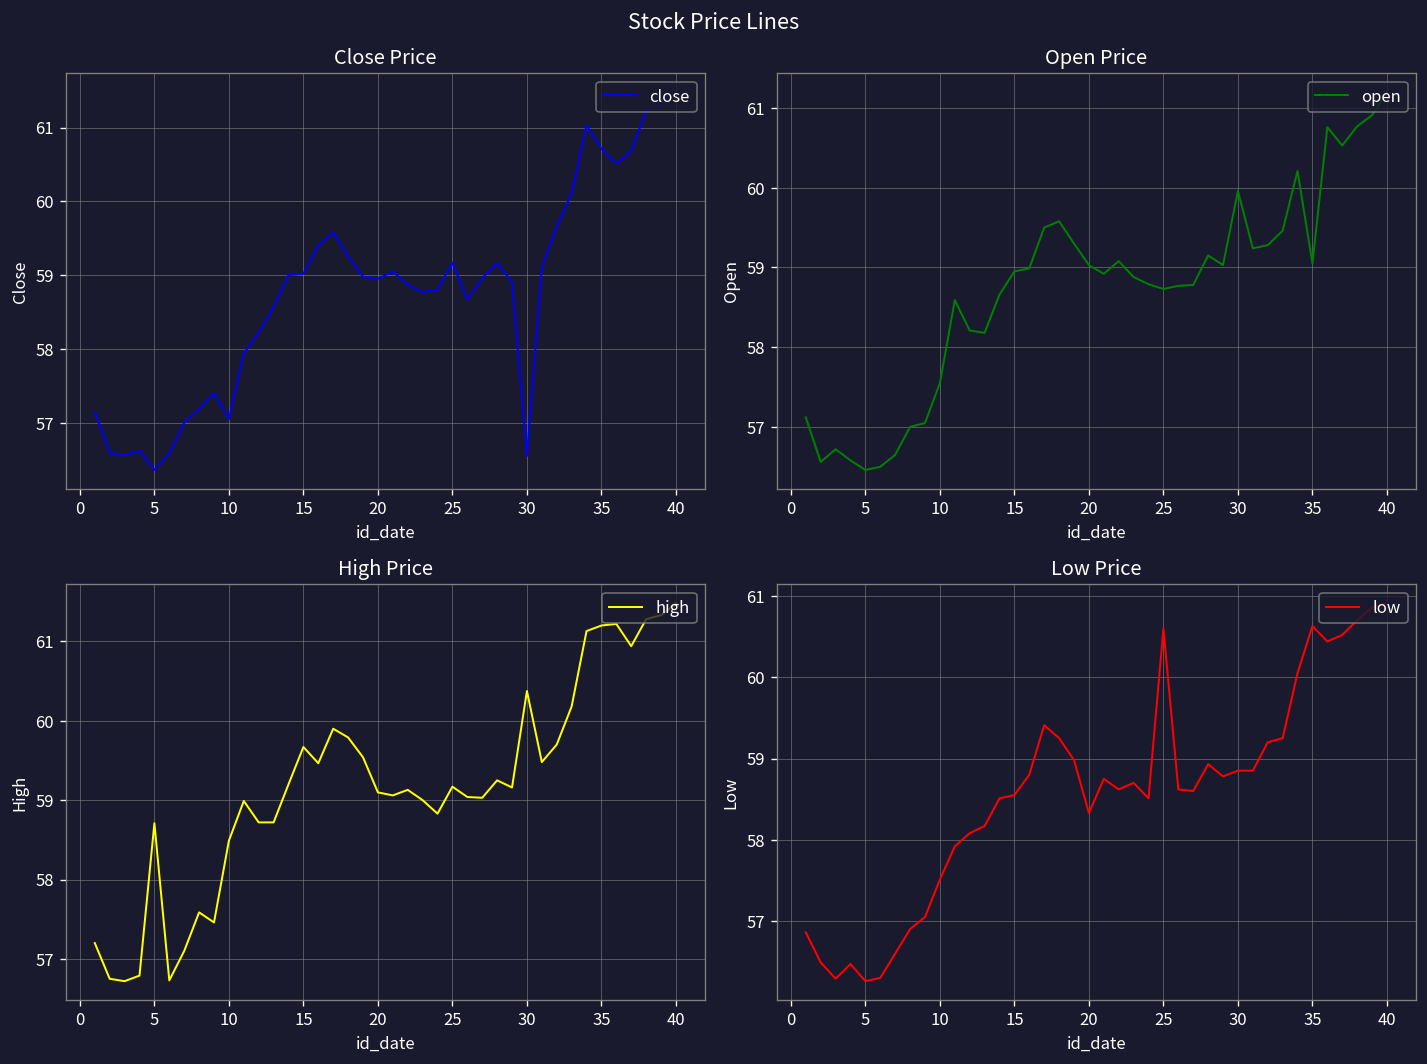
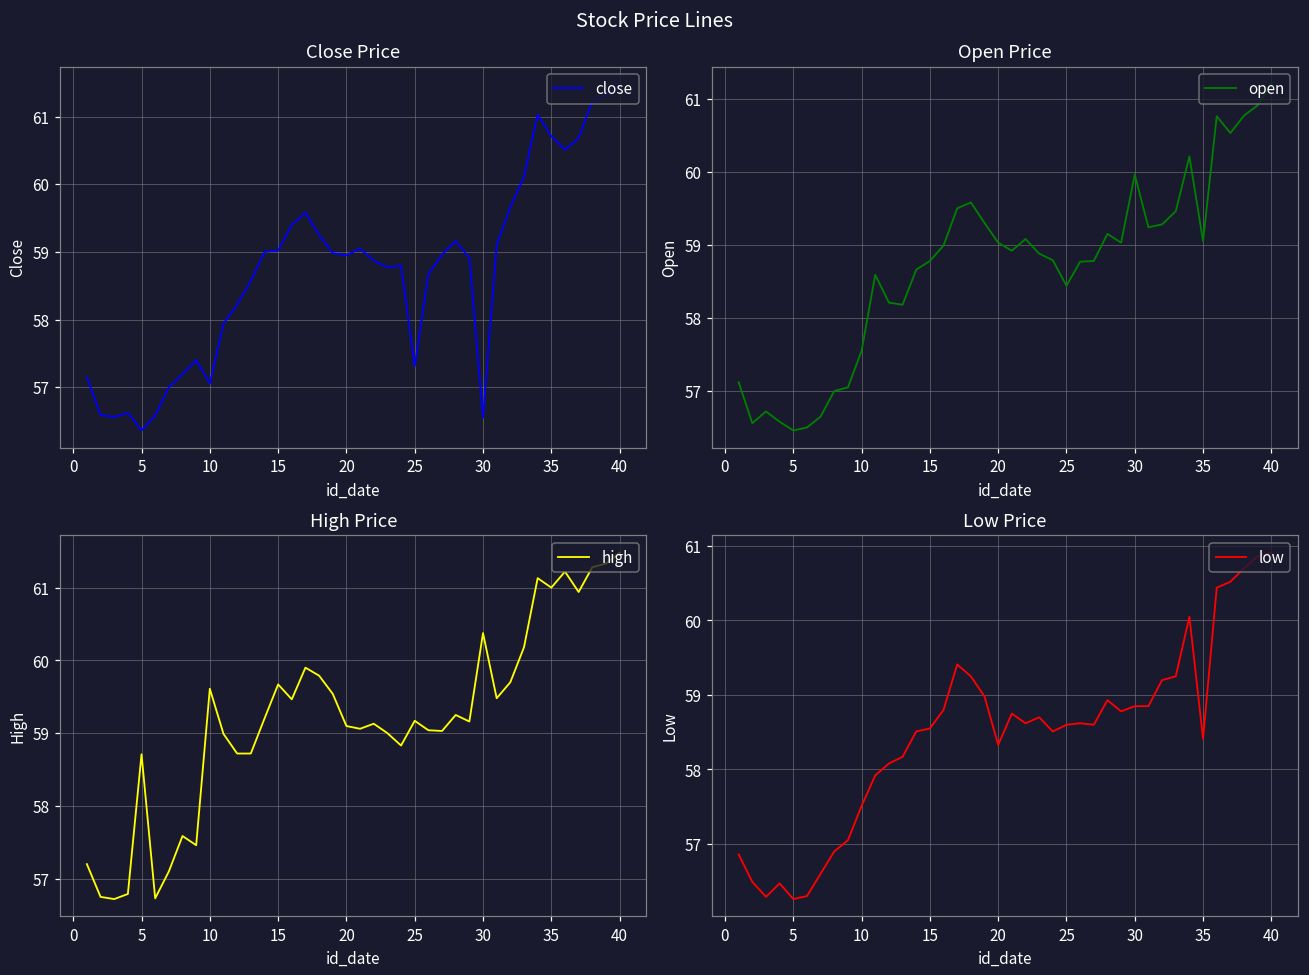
Close Price, 25: 59.2 -> 57.3
Open Price, 15: 59.0 -> 58.8
Open Price, 25: 58.7 -> 58.4
High Price, 10: 58.5 -> 59.6
High Price, 35: 61.2 -> 61.0
Low Price, 25: 60.6 -> 58.6
Low Price, 35: 60.6 -> 58.4
